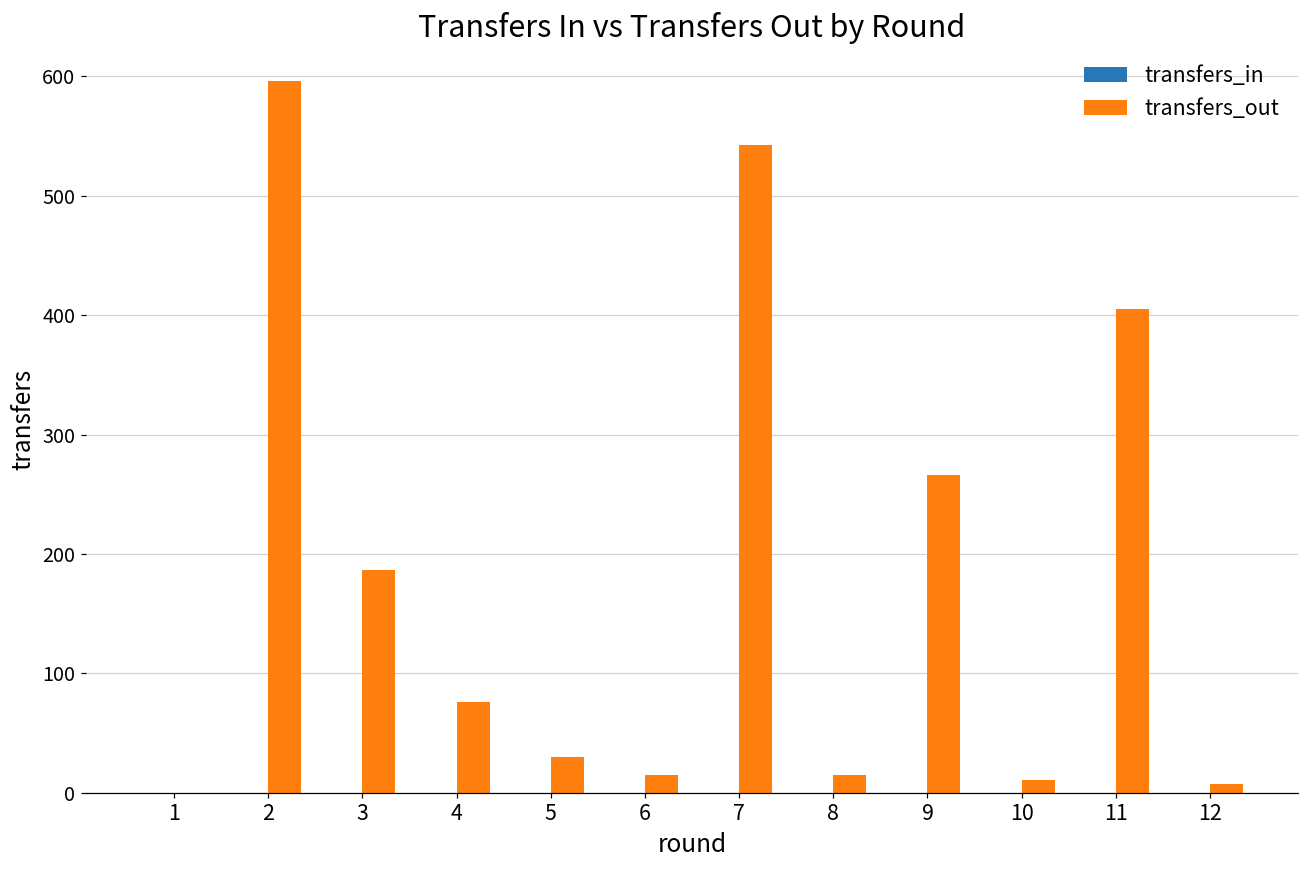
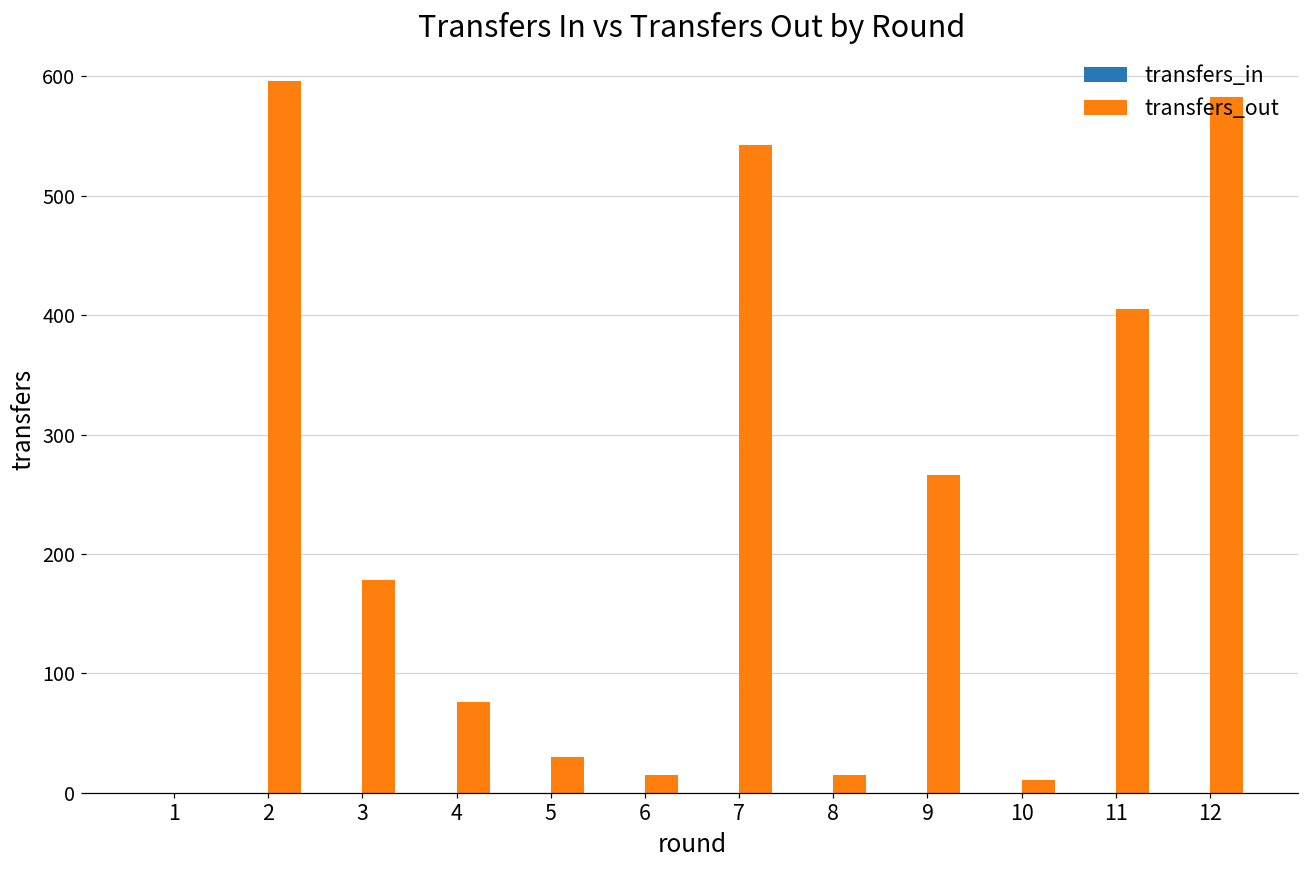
transfers_out, 3: 187 -> 178
transfers_out, 12: 7 -> 583
